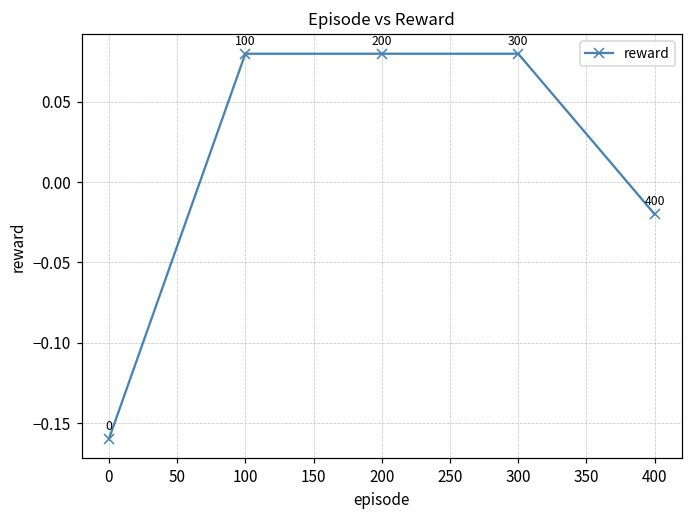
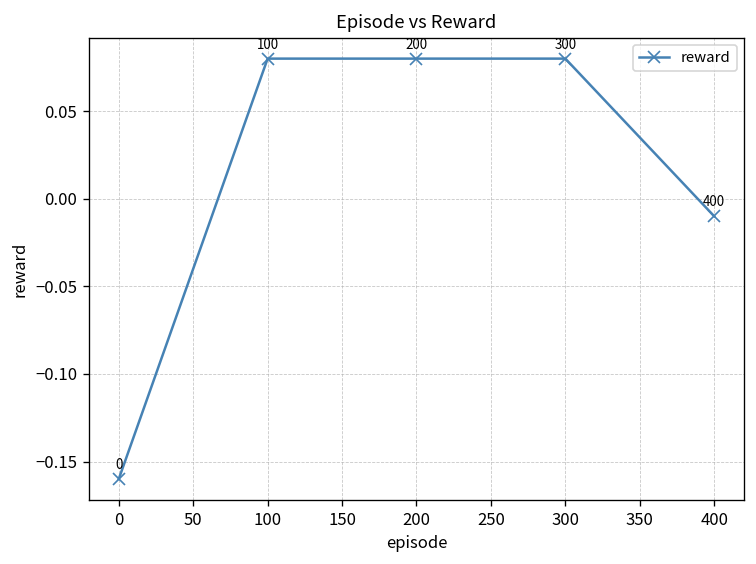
400: -0.02 -> -0.01
